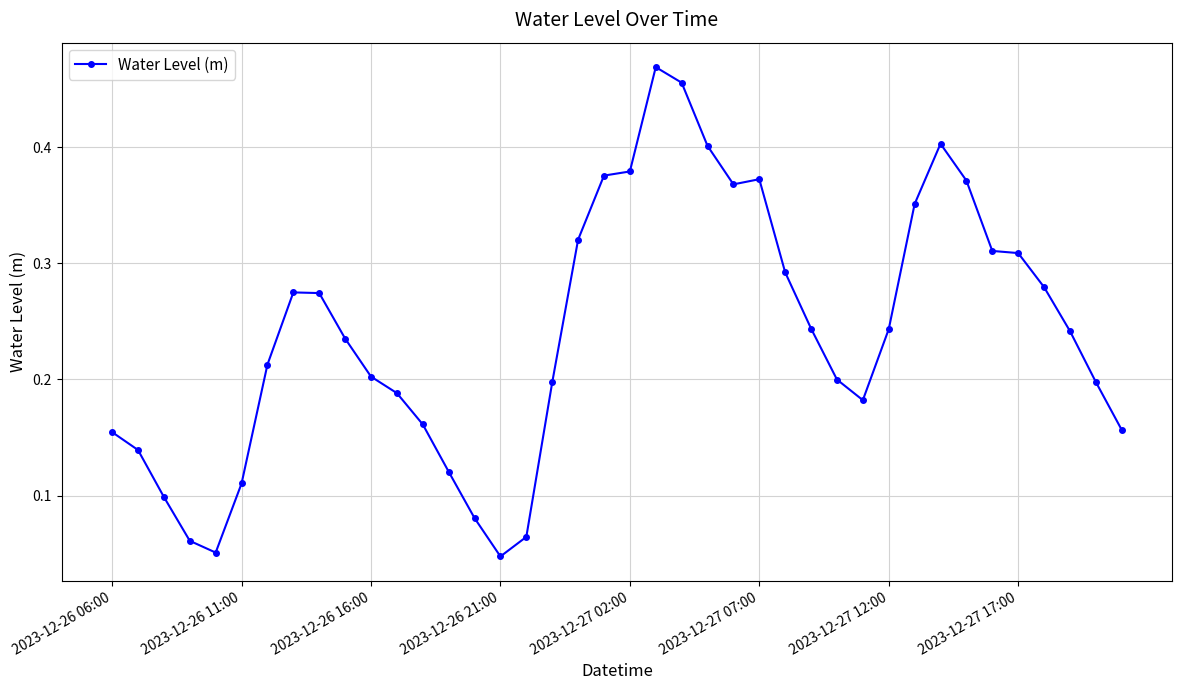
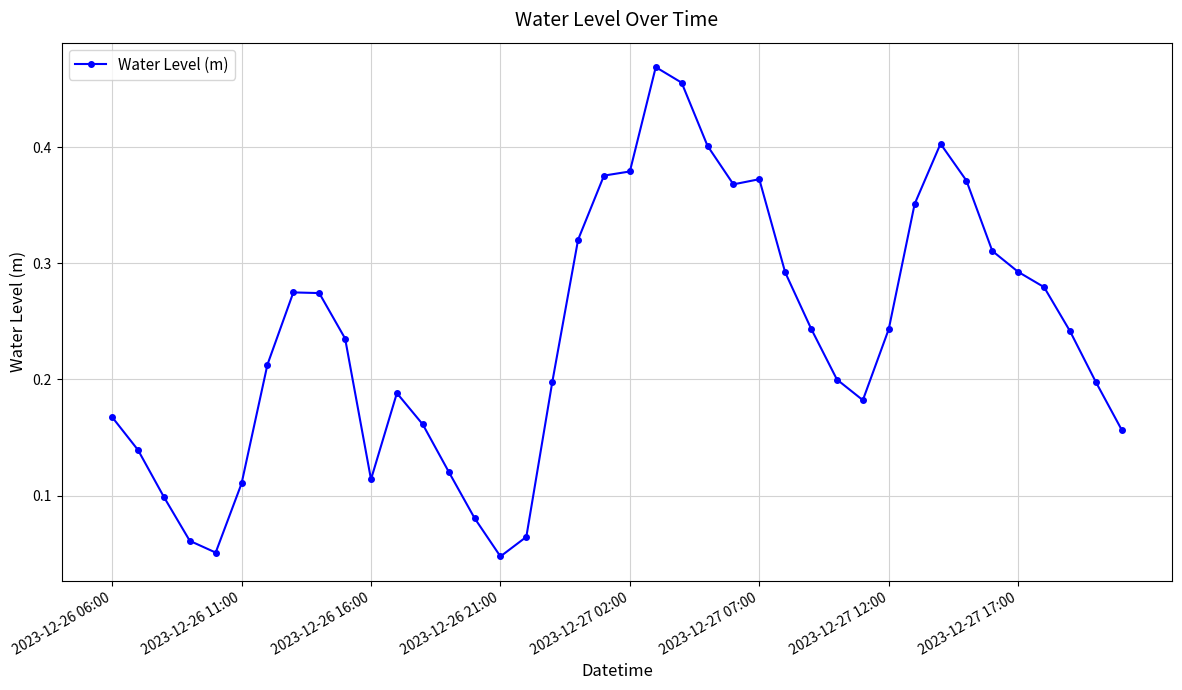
2023-12-26 06:00: 0.155 -> 0.168
2023-12-26 16:00: 0.202 -> 0.114
2023-12-27 17:00: 0.309 -> 0.293
